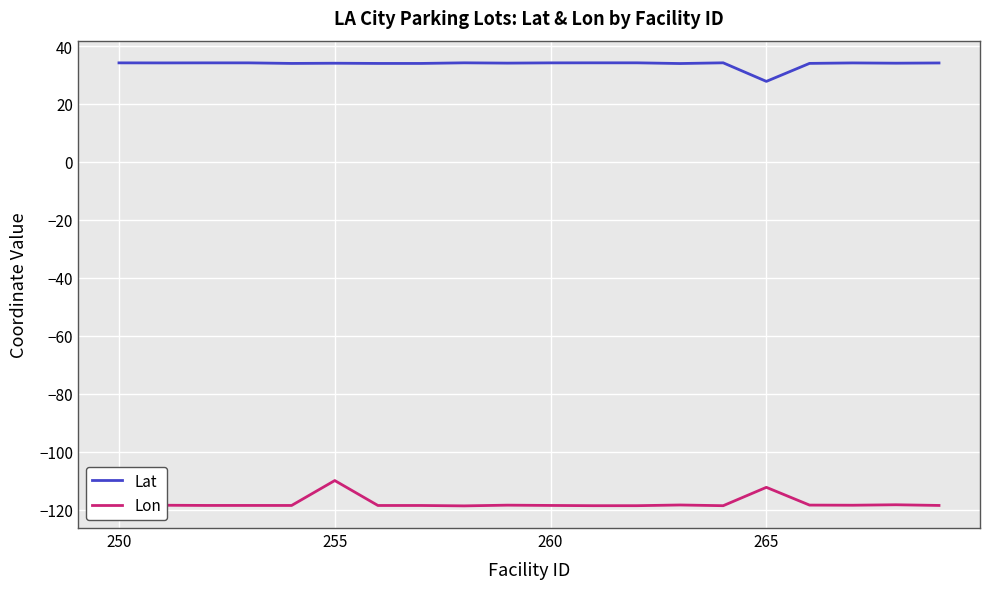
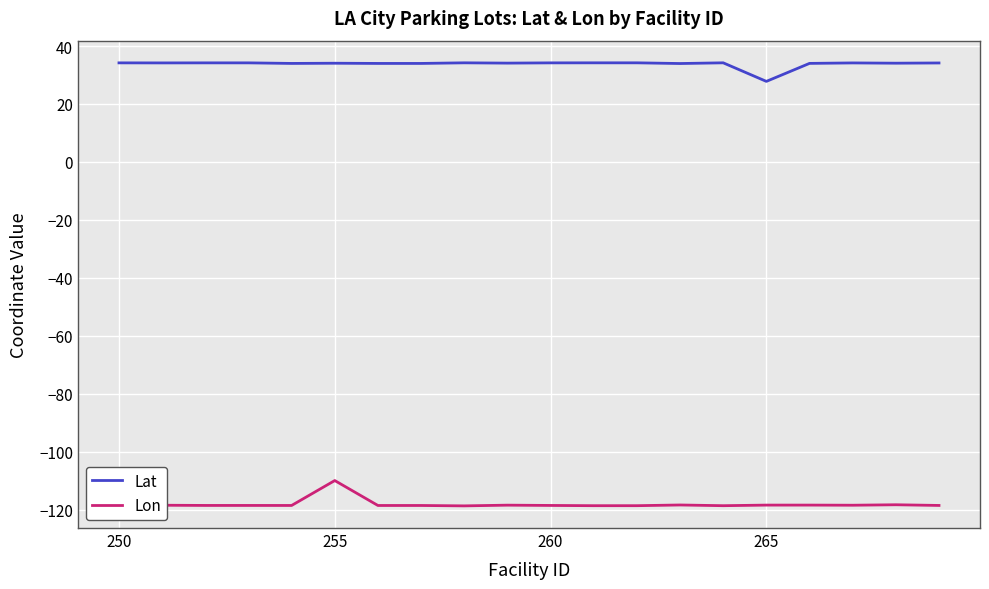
Lon, 265: -112 -> -118
